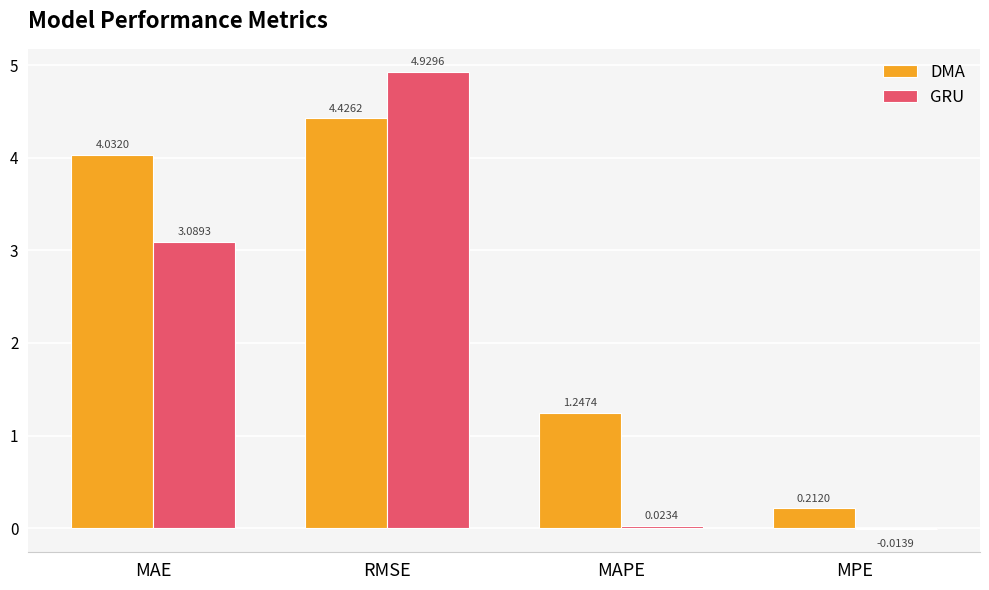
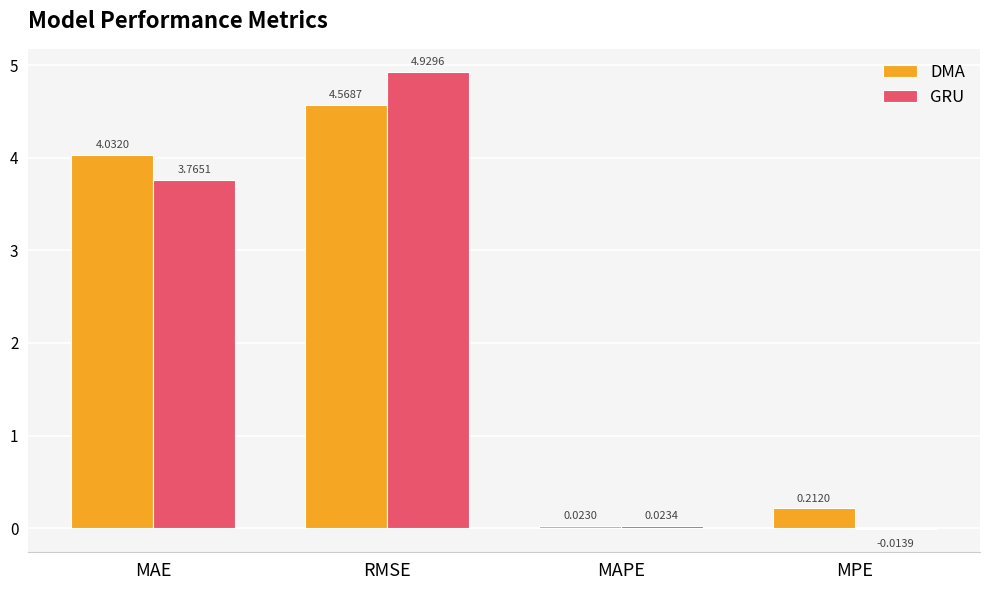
GRU, MAE: 3.0893 -> 3.7651
DMA, RMSE: 4.4262 -> 4.5687
DMA, MAPE: 1.2474 -> 0.0230
